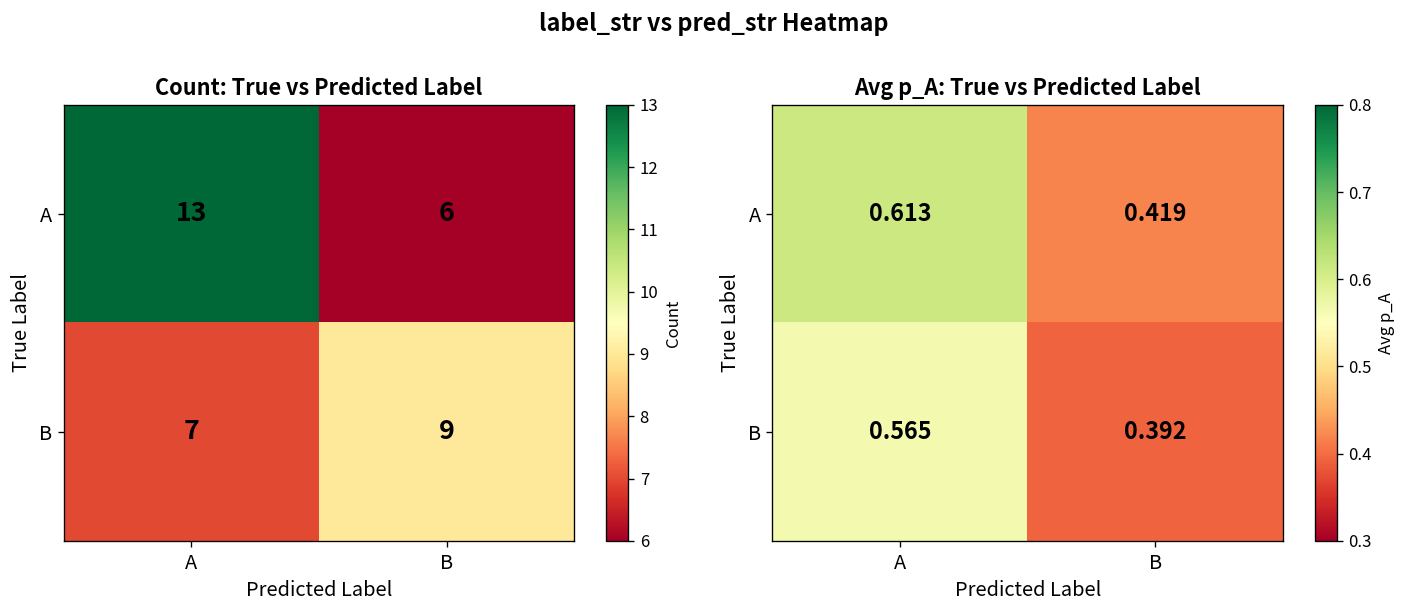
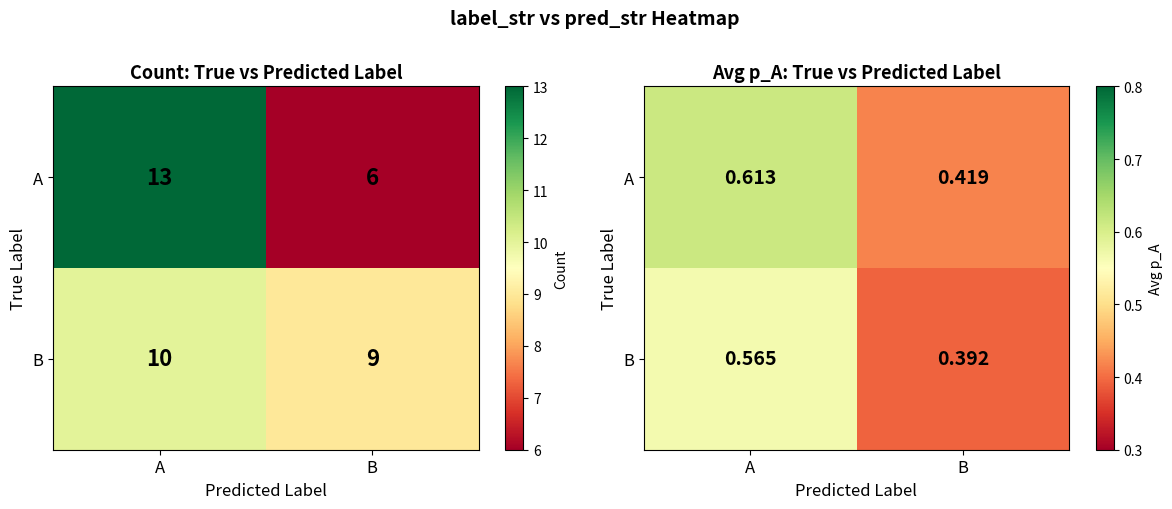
Count: True vs Predicted Label, B, A: 7 -> 10
